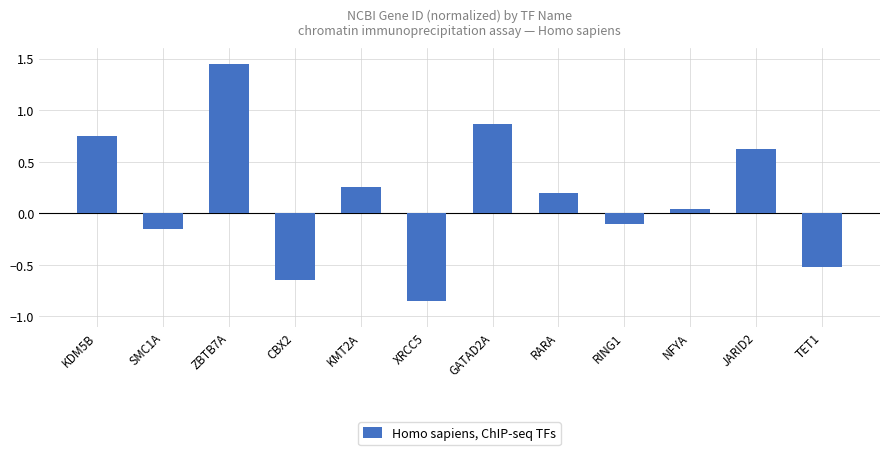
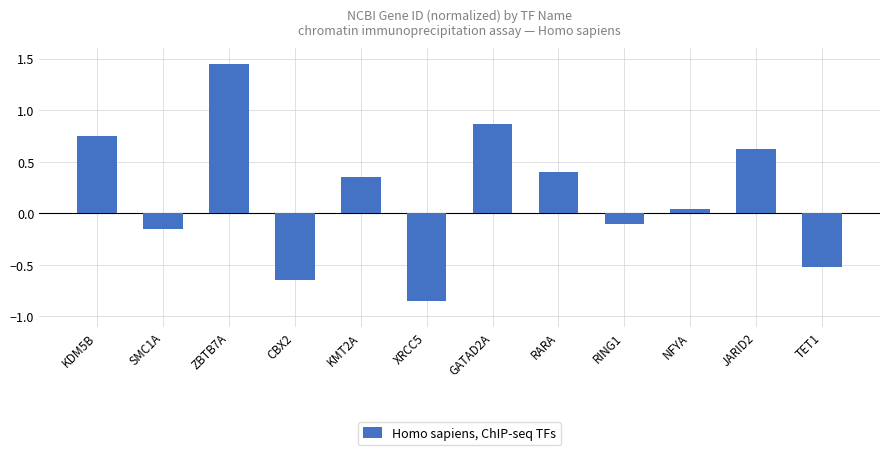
KMT2A: 0.25 -> 0.35
RARA: 0.2 -> 0.4
